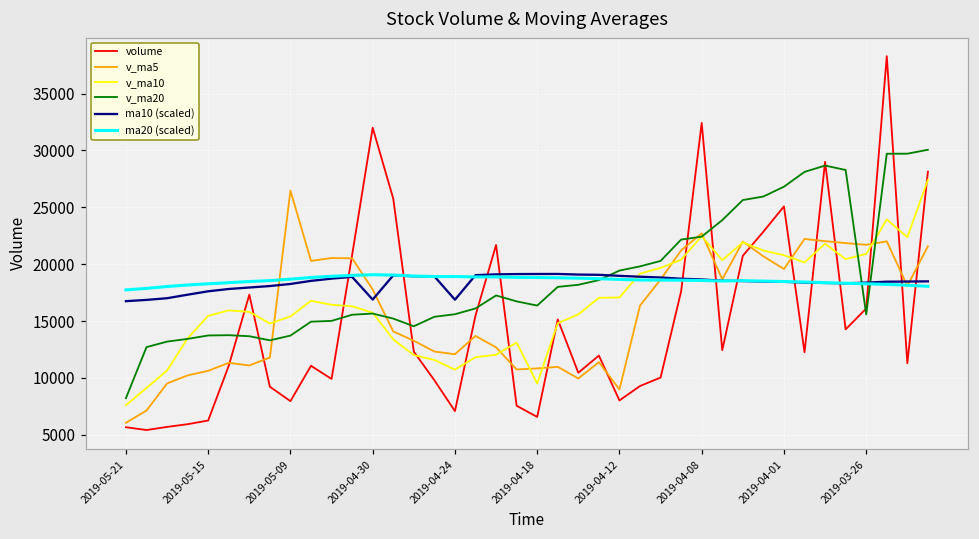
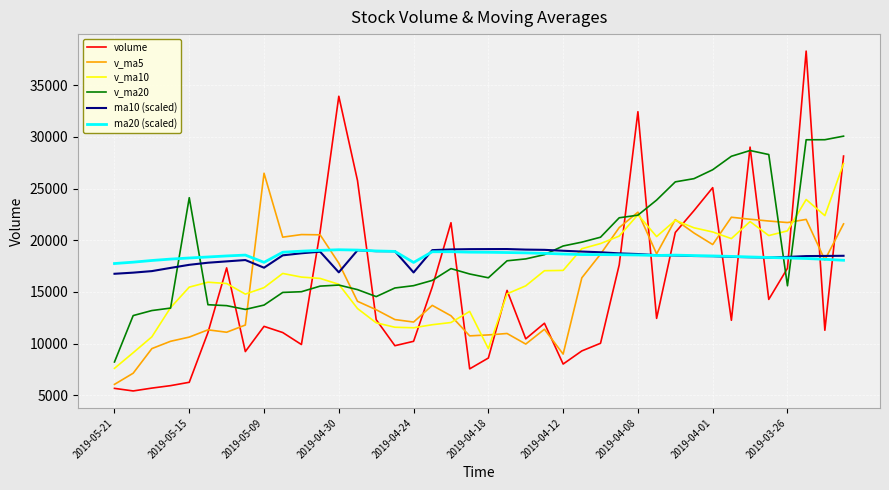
v_ma20, 2019-05-15: 13700 -> 24100
volume, 2019-05-09: 8000 -> 11700
ma10 (scaled), 2019-05-09: 18300 -> 17300
ma20 (scaled), 2019-05-09: 18700 -> 17900
volume, 2019-04-30: 32000 -> 33900
volume, 2019-04-24: 7100 -> 10200
v_ma10, 2019-04-24: 10700 -> 11500
ma20 (scaled), 2019-04-24: 18900 -> 17800
volume, 2019-04-18: 6600 -> 8600
volume, 2019-03-26: 16100 -> 17300
